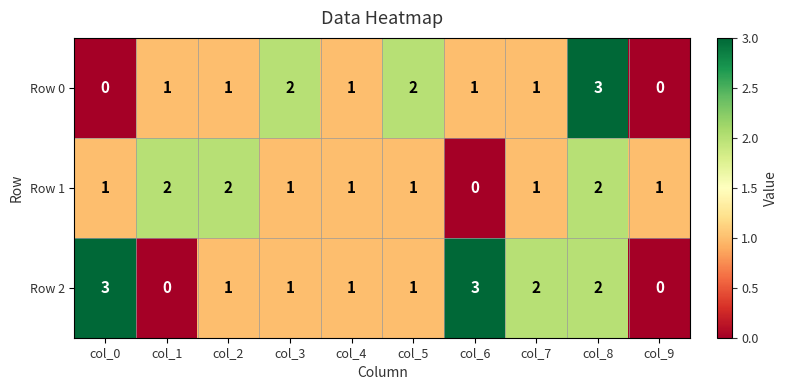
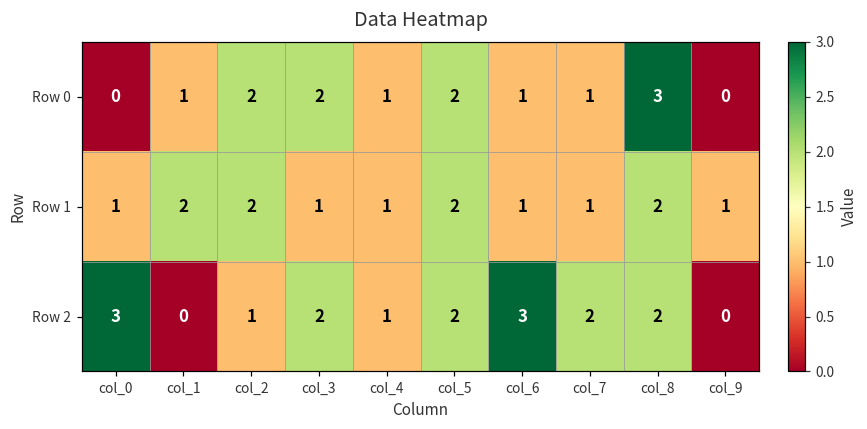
Row 0, col_2: 1 -> 2
Row 1, col_5: 1 -> 2
Row 1, col_6: 0 -> 1
Row 2, col_3: 1 -> 2
Row 2, col_5: 1 -> 2
